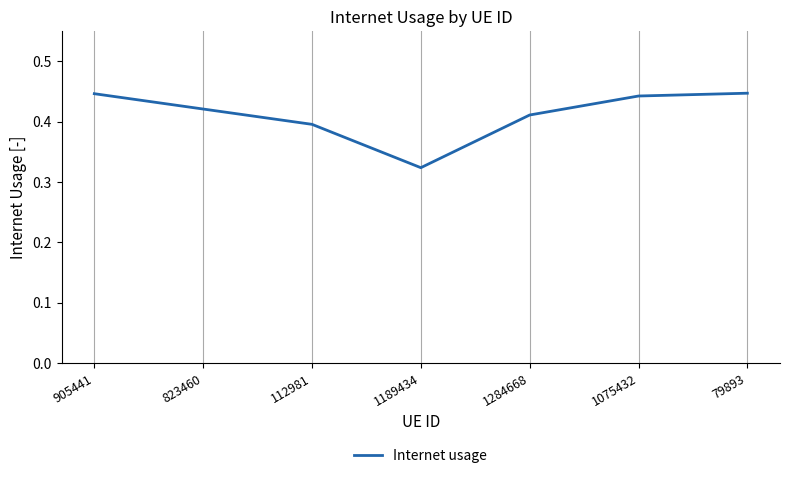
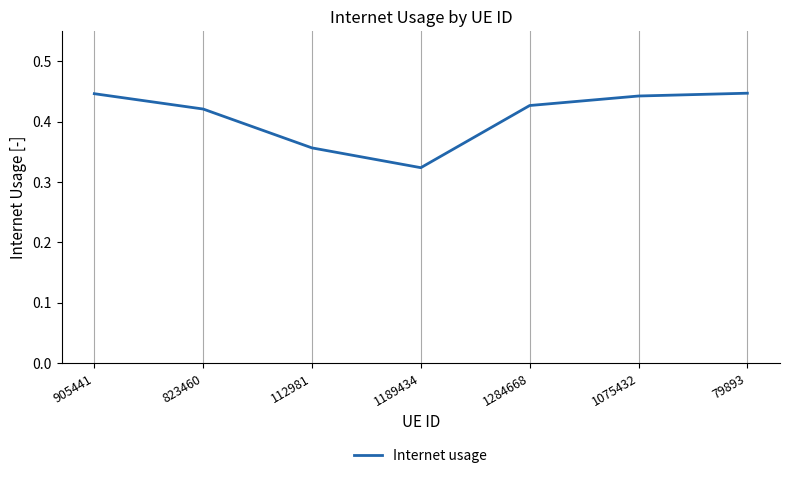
112981: 0.40 -> 0.36
1284668: 0.41 -> 0.43
